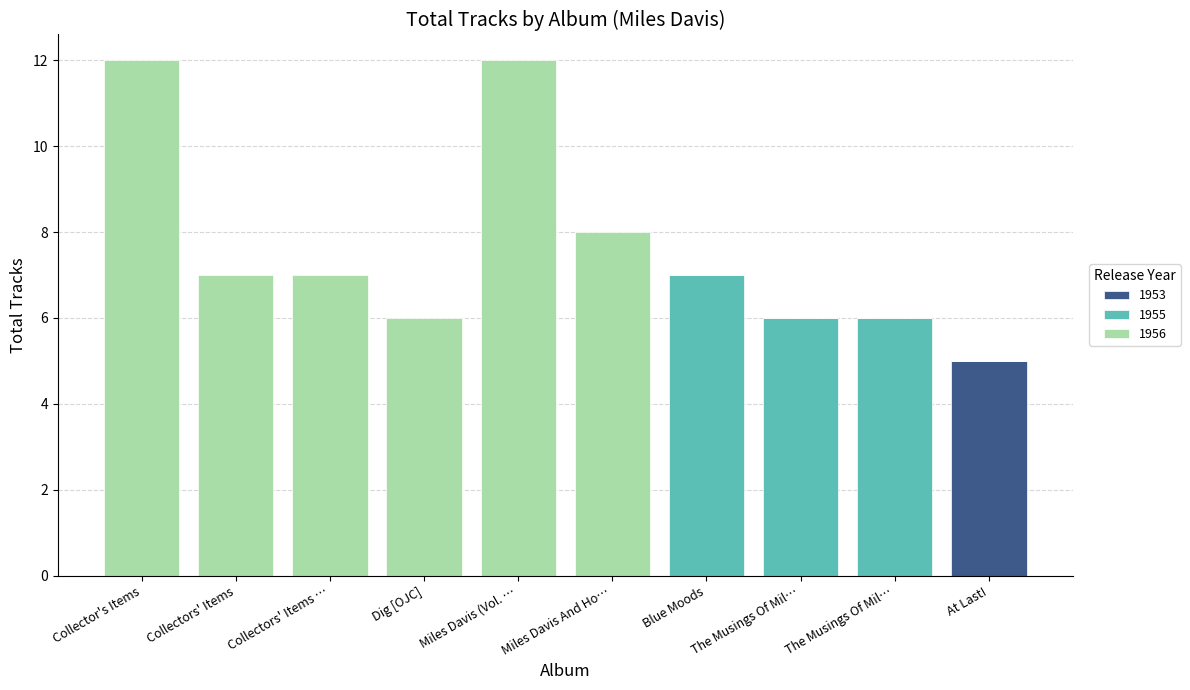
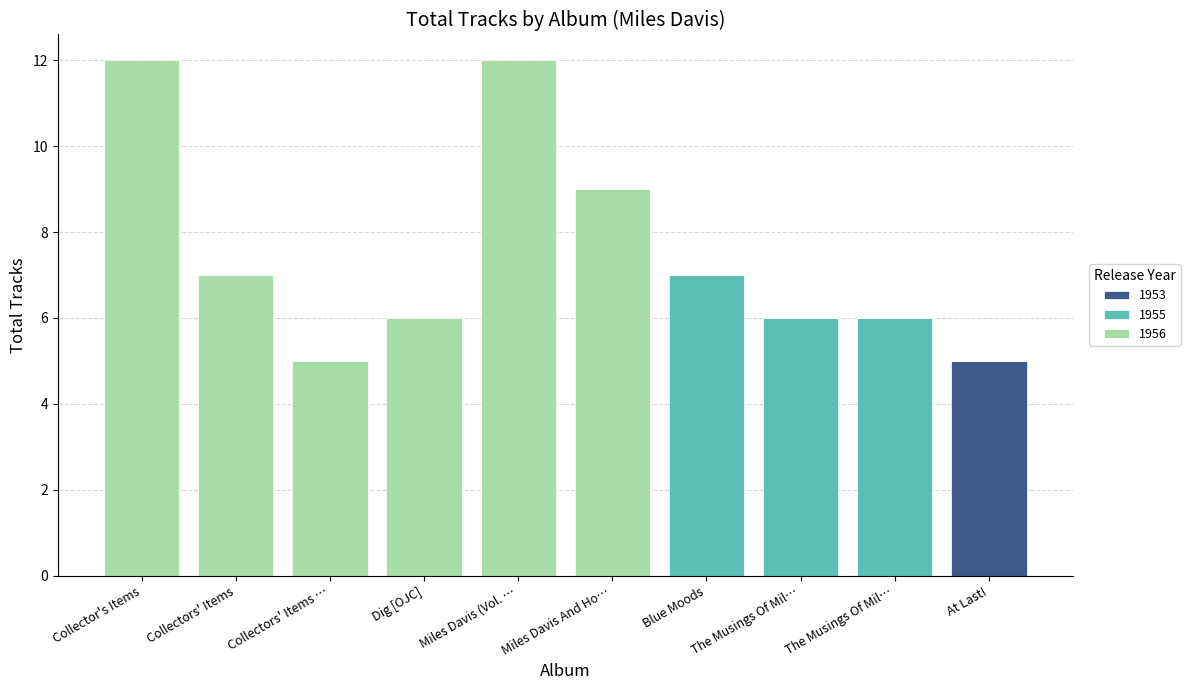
1956, Collectors' Items …: 7 -> 5
1956, Miles Davis And Ho…: 8 -> 9
